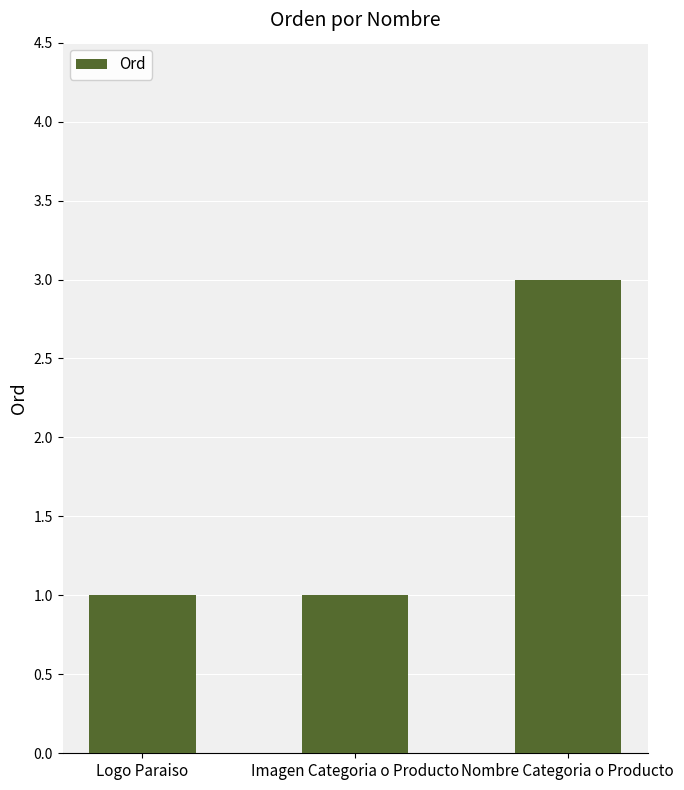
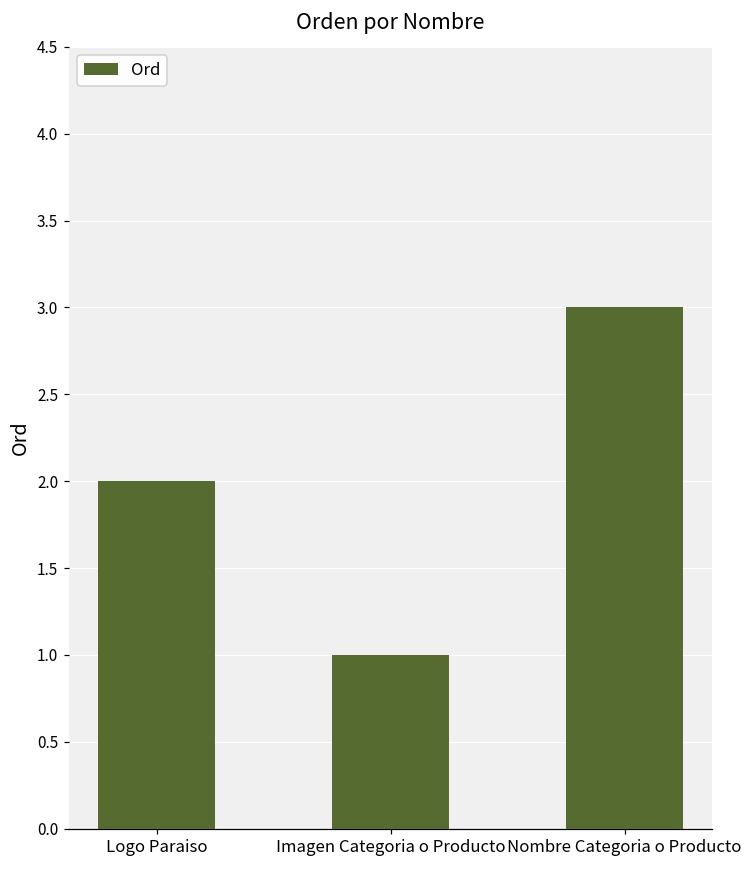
Logo Paraiso: 1 -> 2
